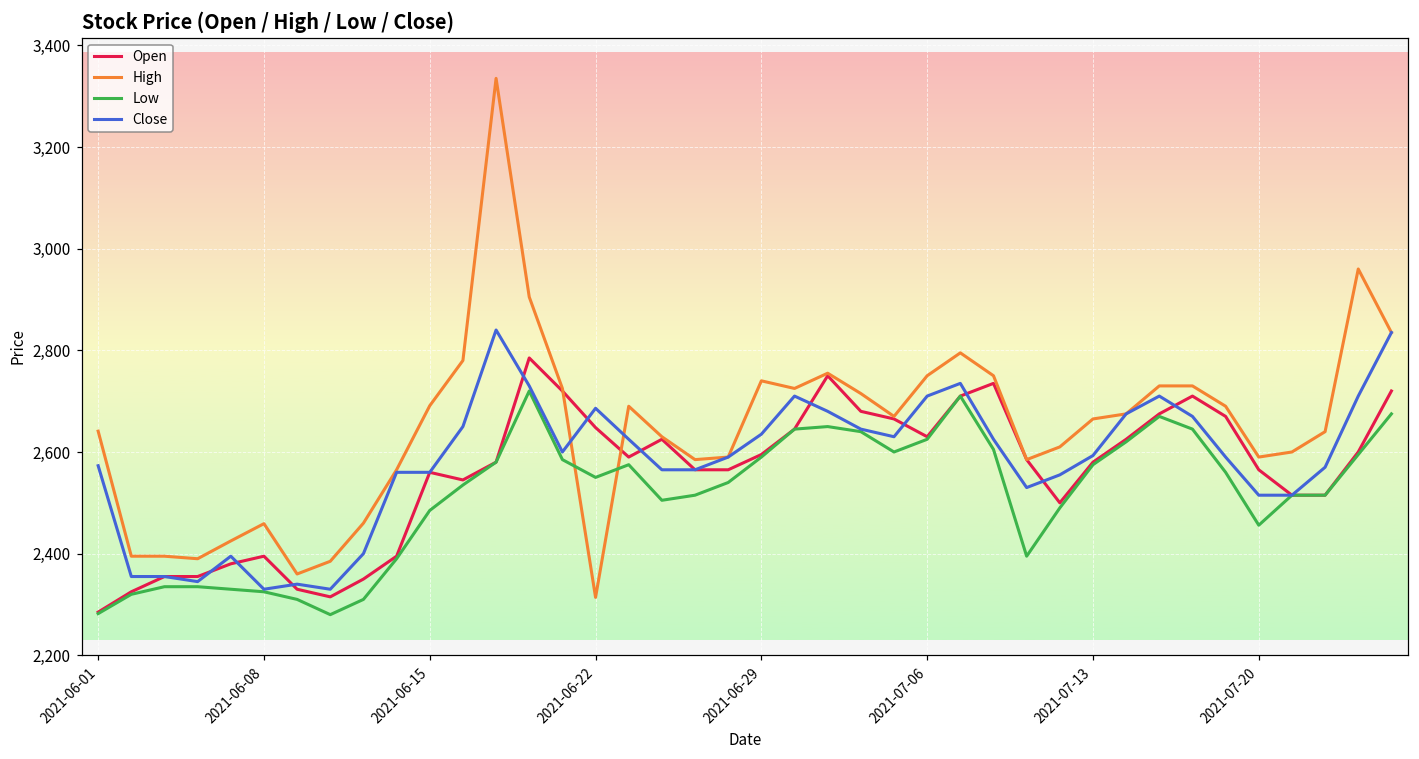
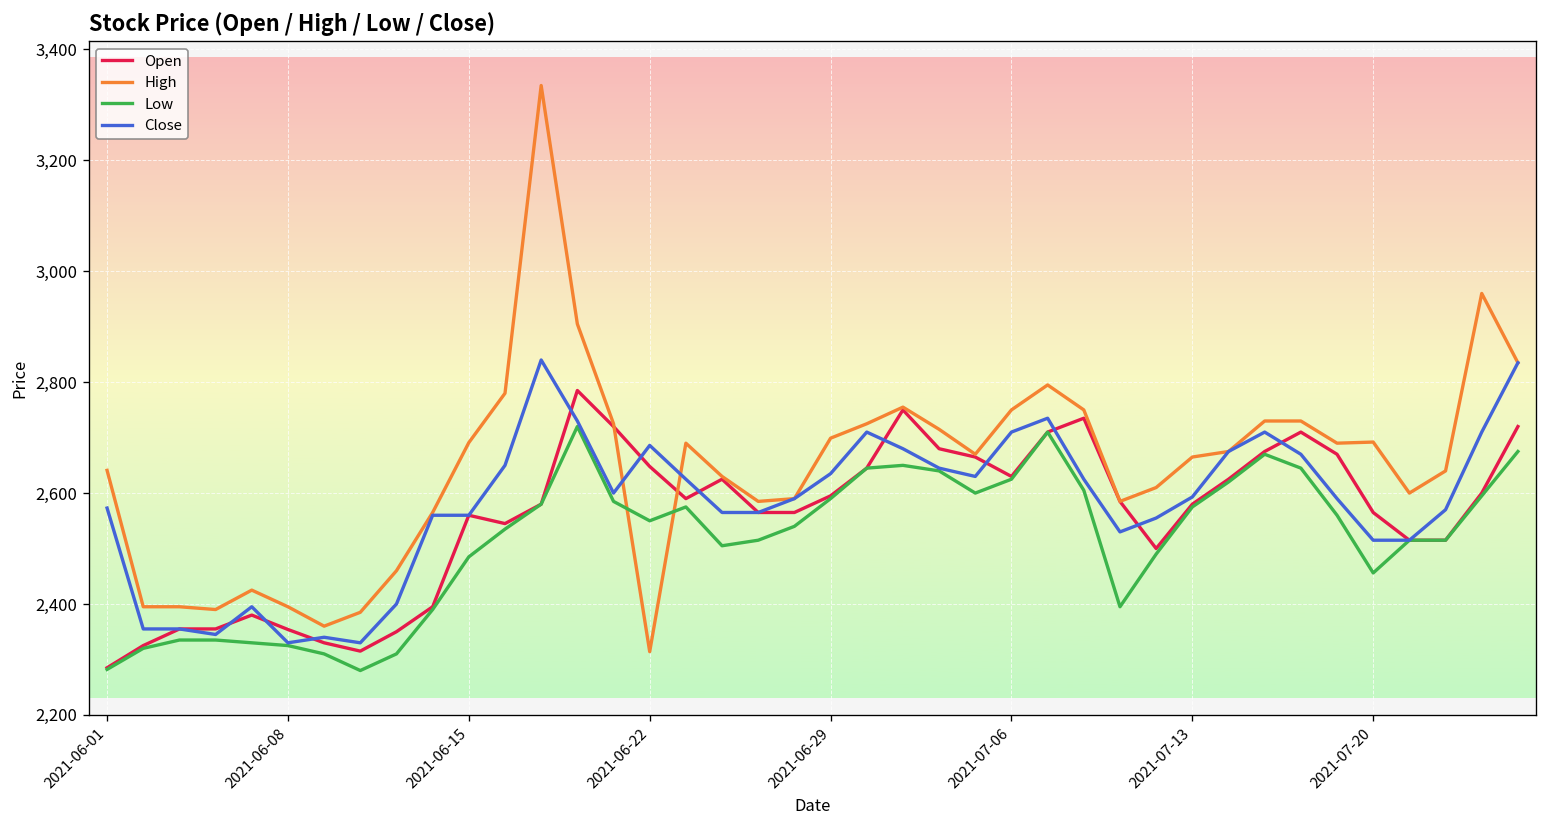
Open, 2021-06-08: 2,400 -> 2,350
High, 2021-06-08: 2,460 -> 2,400
High, 2021-06-29: 2,740 -> 2,700
High, 2021-07-20: 2,590 -> 2,690
